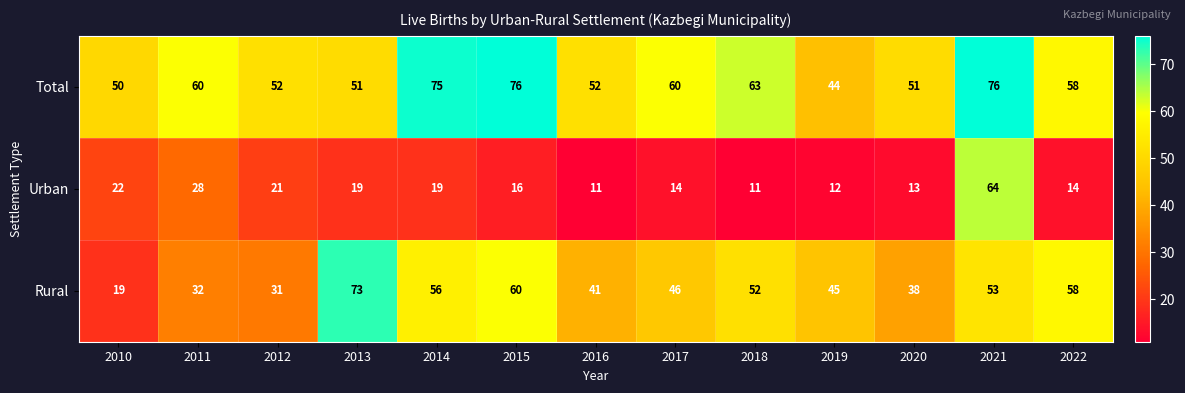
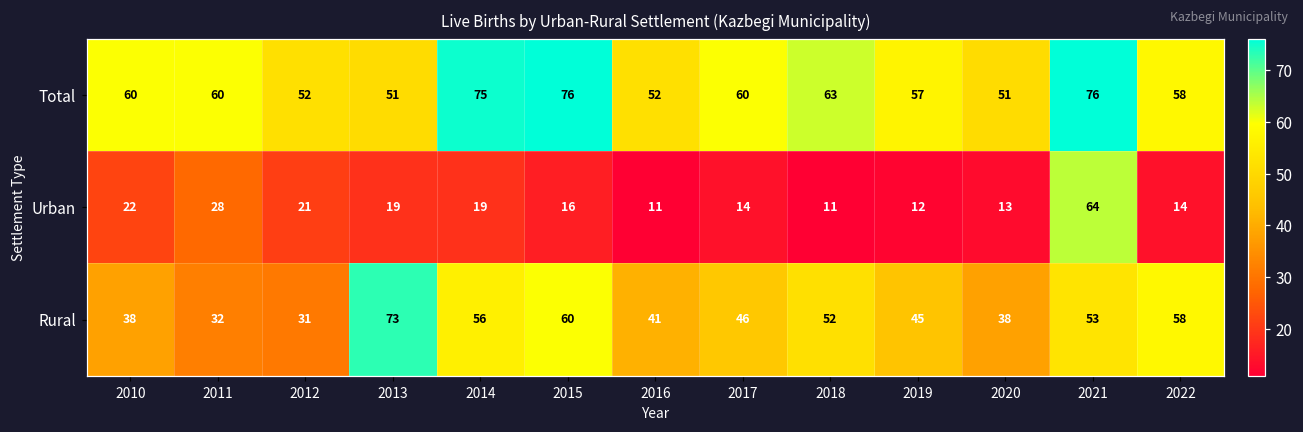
Total, 2010: 50 -> 60
Total, 2019: 44 -> 57
Rural, 2010: 19 -> 38
